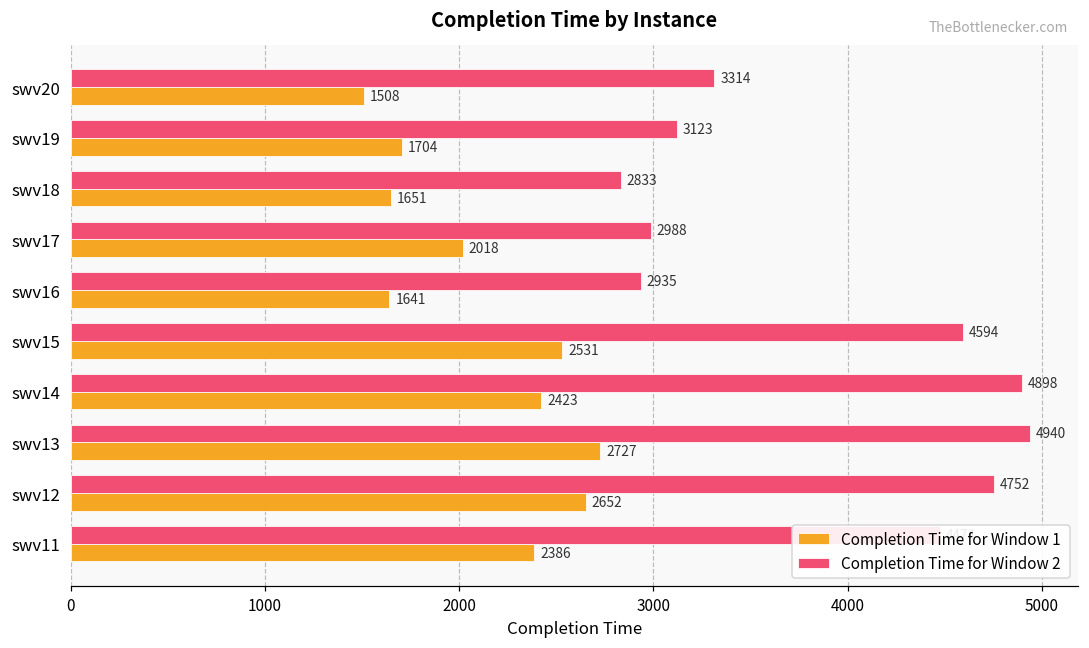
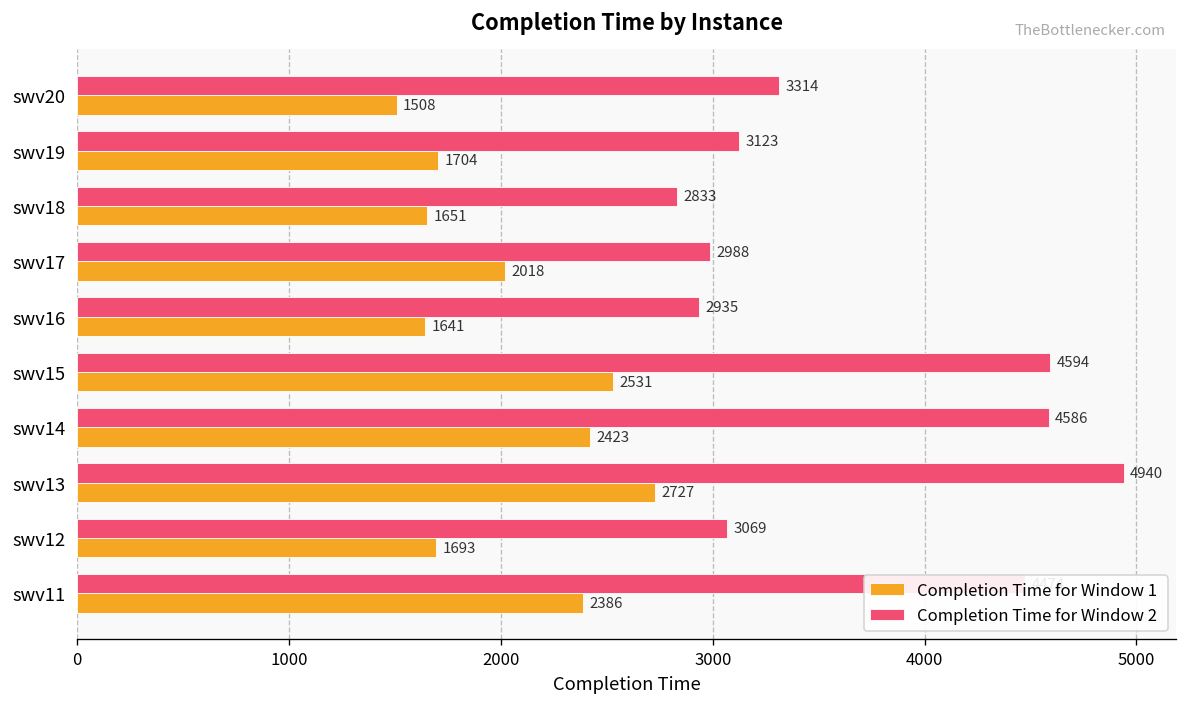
Completion Time for Window 2, swv14: 4898 -> 4586
Completion Time for Window 2, swv12: 4752 -> 3069
Completion Time for Window 1, swv12: 2652 -> 1693
